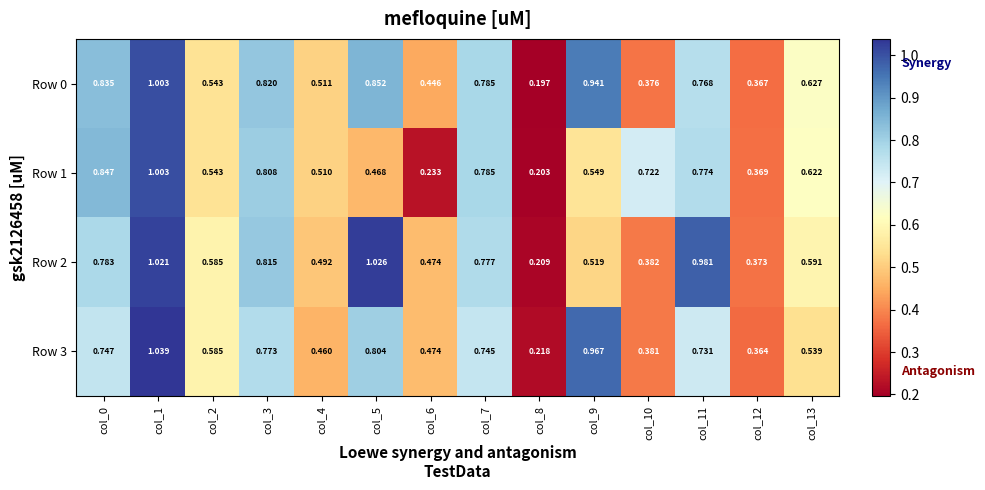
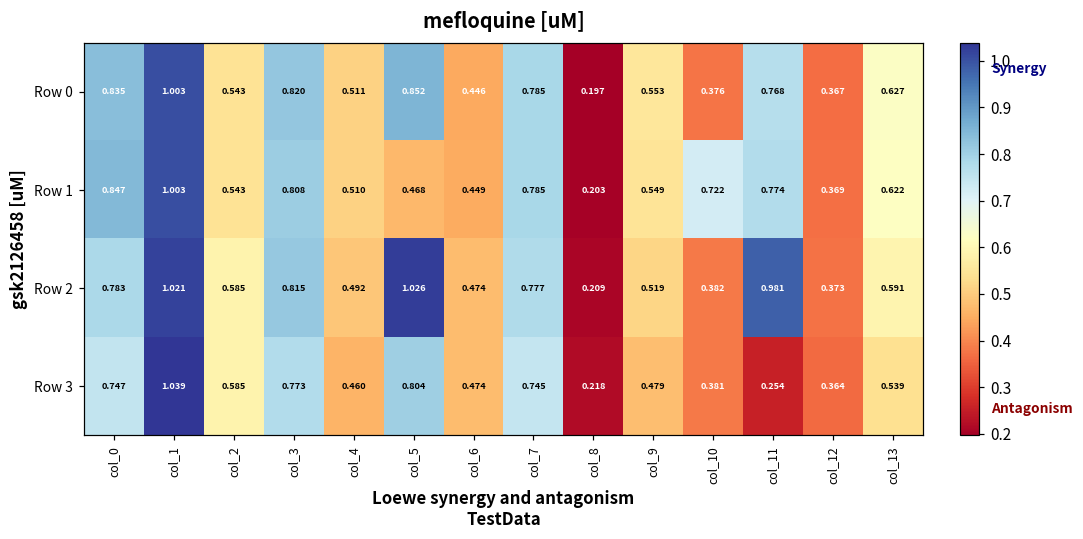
Row 0, col_9: 0.941 -> 0.553
Row 1, col_6: 0.233 -> 0.449
Row 3, col_9: 0.967 -> 0.479
Row 3, col_11: 0.731 -> 0.254
